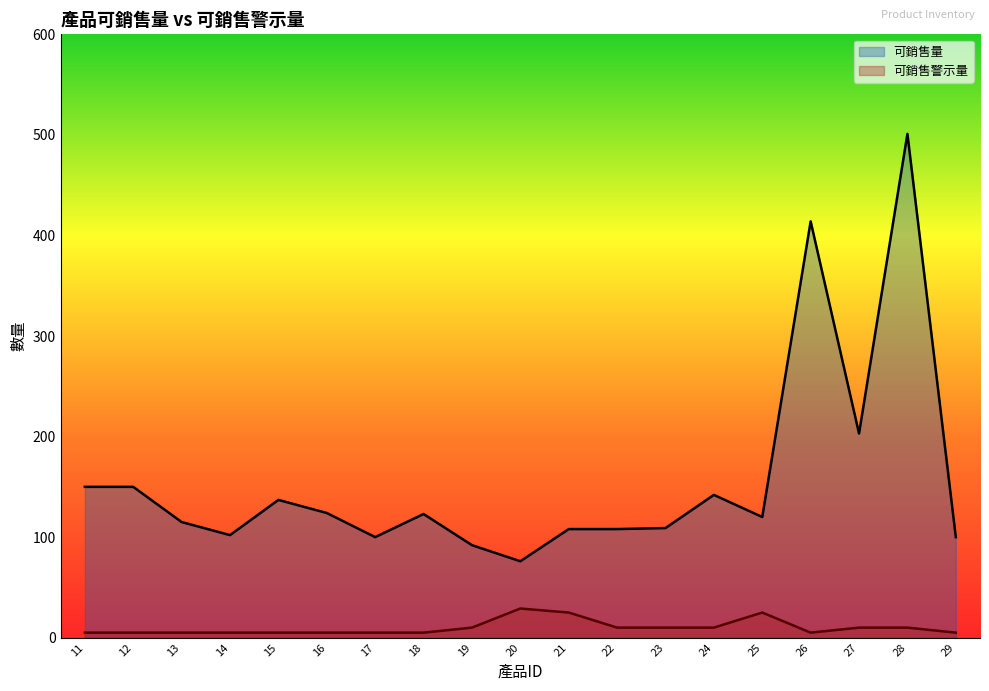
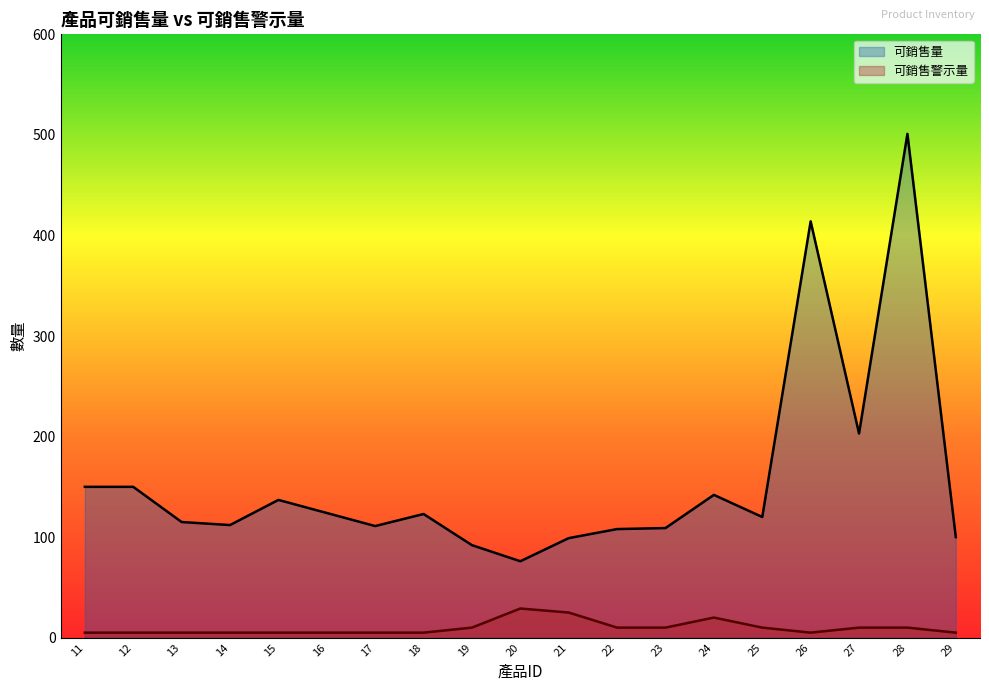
可銷售量, 14: 102 -> 112
可銷售量, 17: 100 -> 111
可銷售量, 21: 108 -> 99
可銷售警示量, 24: 10 -> 20
可銷售警示量, 25: 25 -> 10
